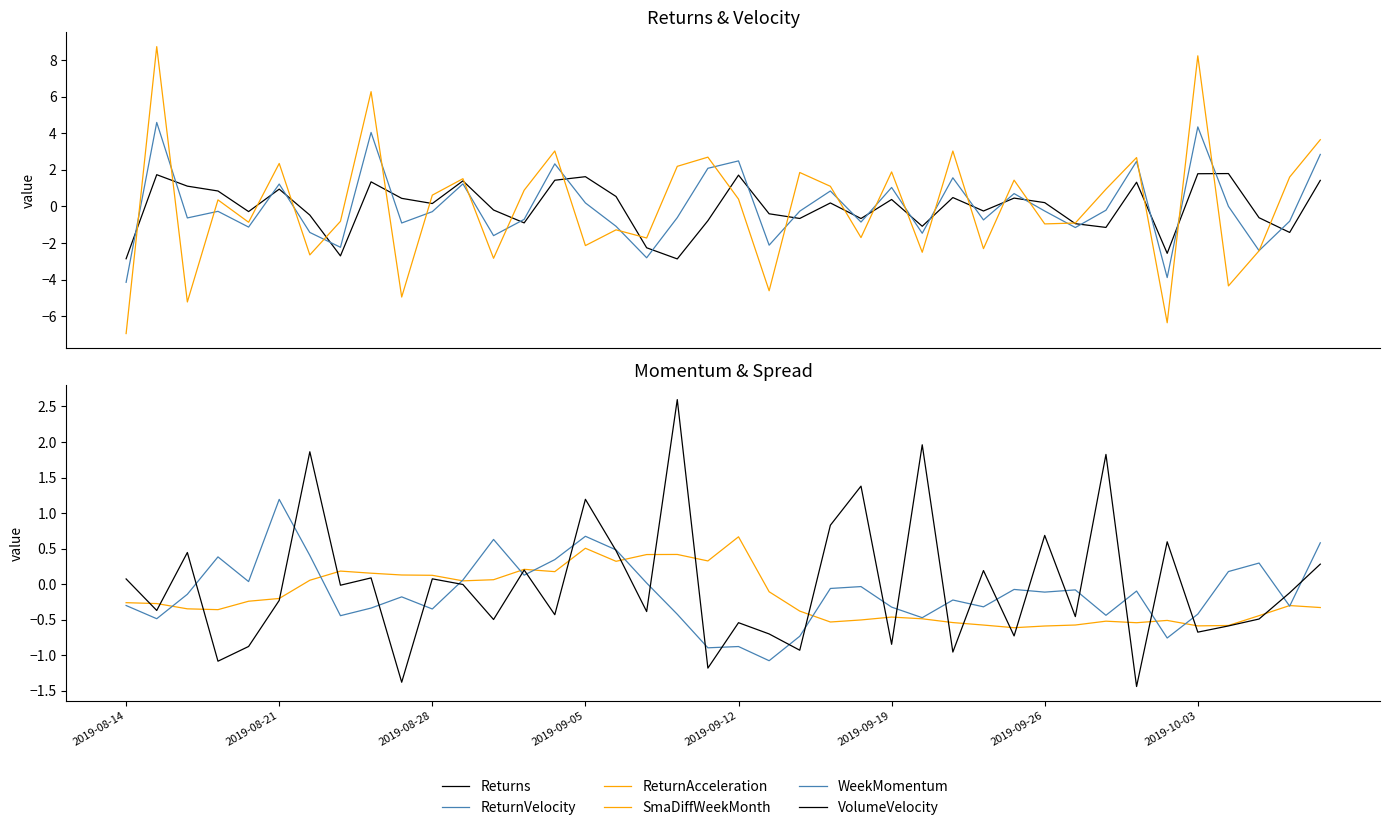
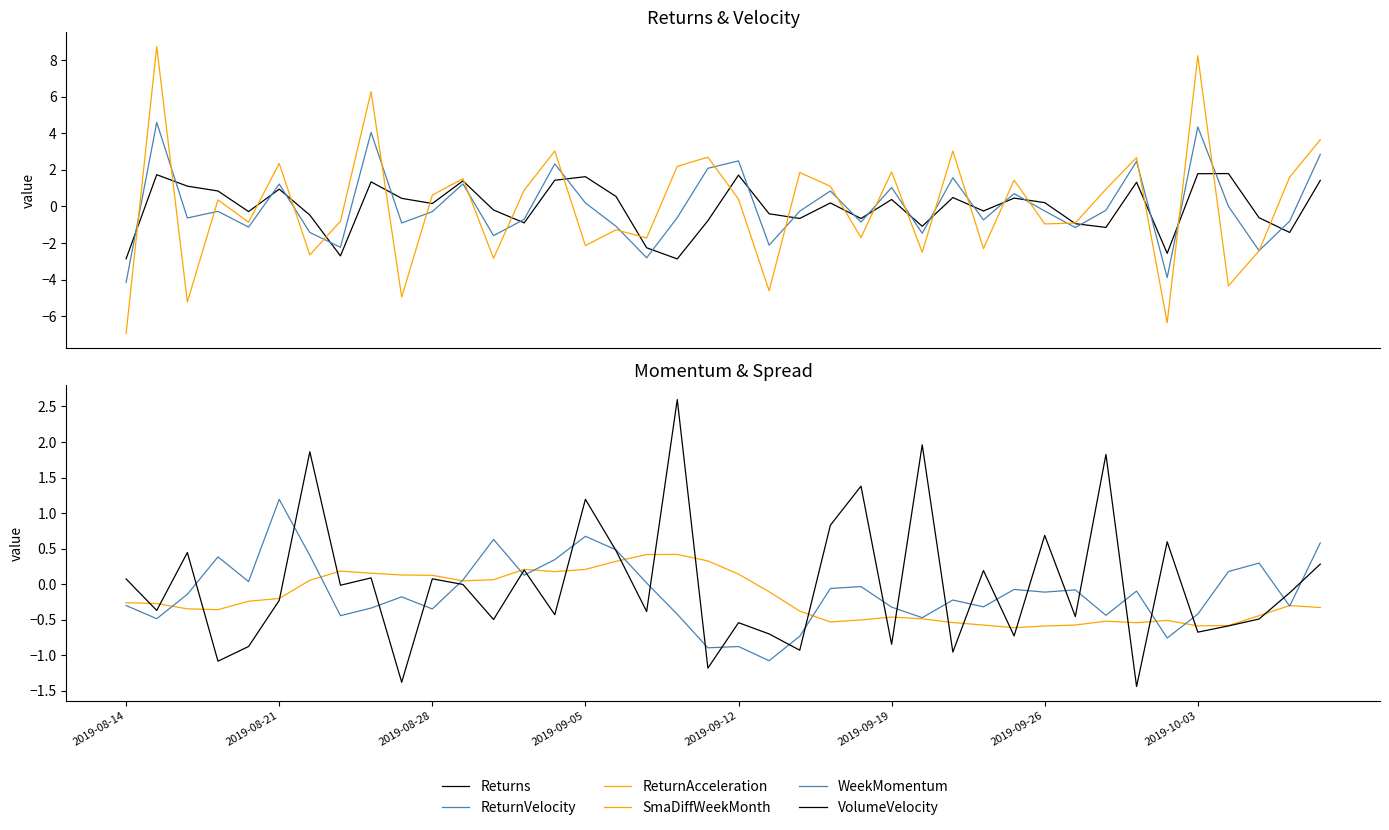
Momentum & Spread, SmaDiffWeekMonth, 2019-09-05: 0.5 -> 0.2
Momentum & Spread, SmaDiffWeekMonth, 2019-09-12: 0.7 -> 0.1
